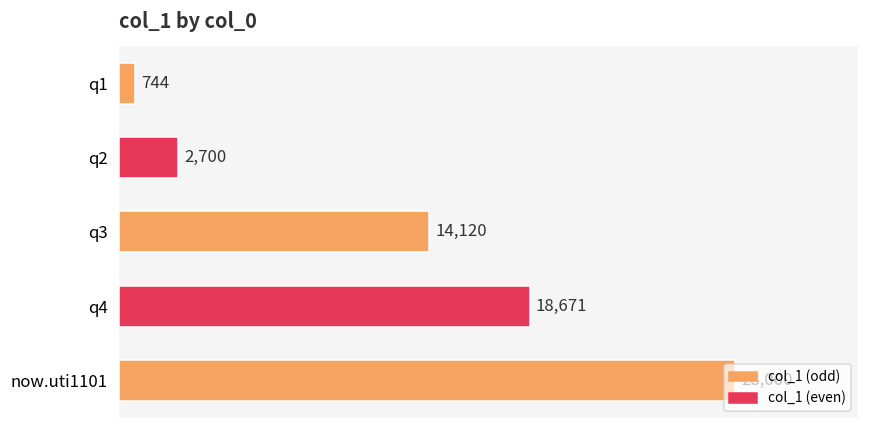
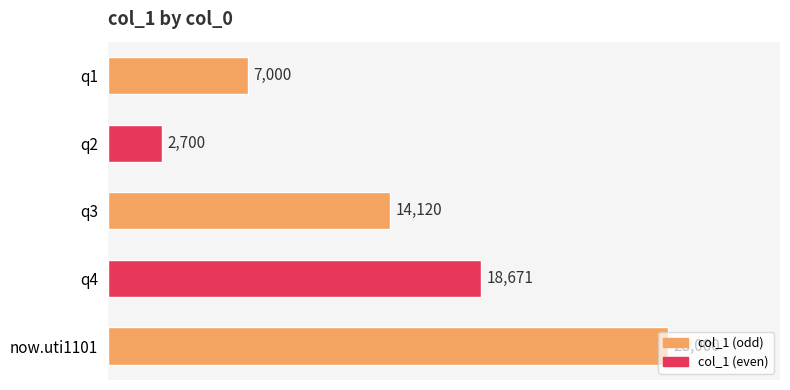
q1: 744 -> 7,000
